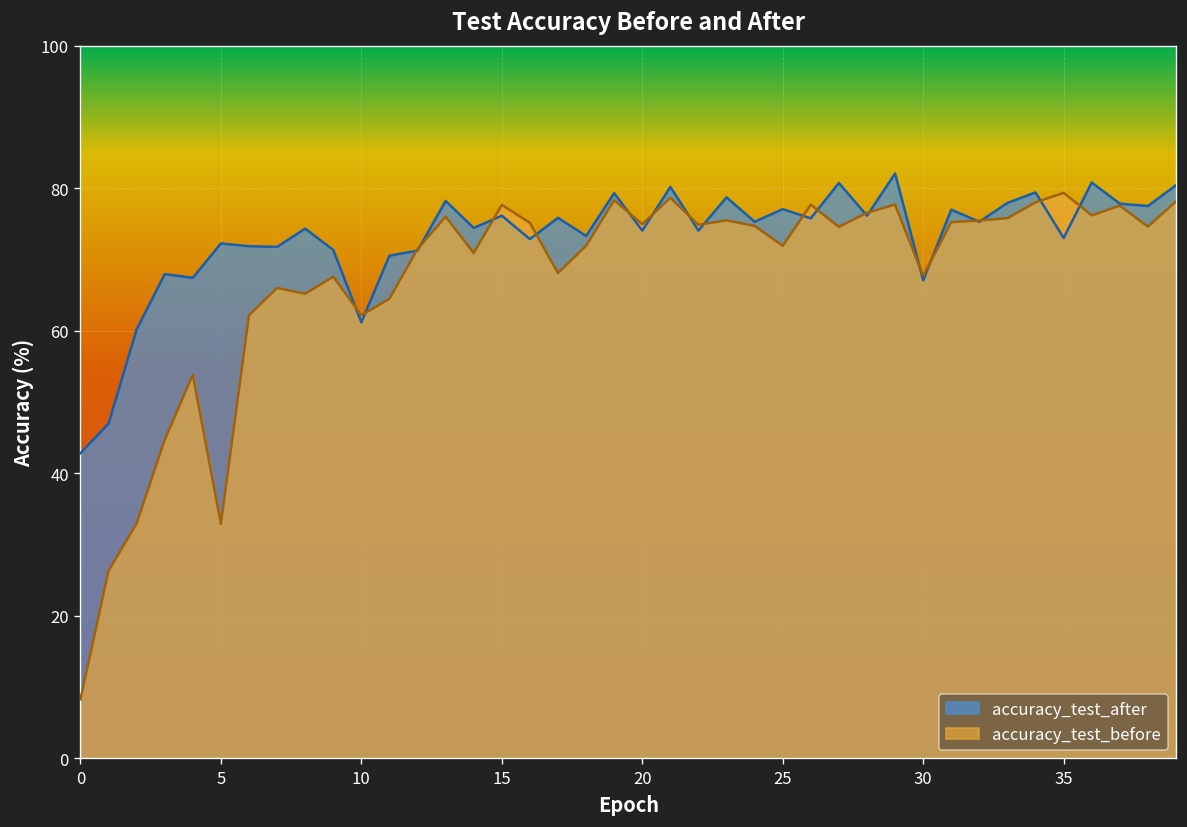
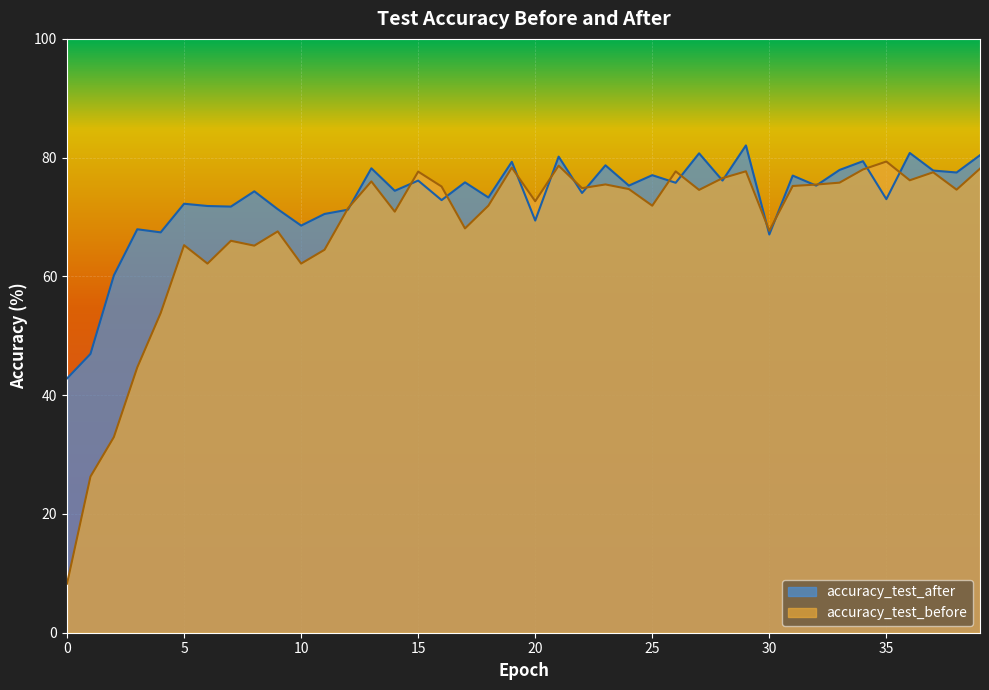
accuracy_test_before, 5: 33 -> 65
accuracy_test_after, 10: 61 -> 69
accuracy_test_after, 20: 74 -> 69
accuracy_test_before, 20: 75 -> 73
